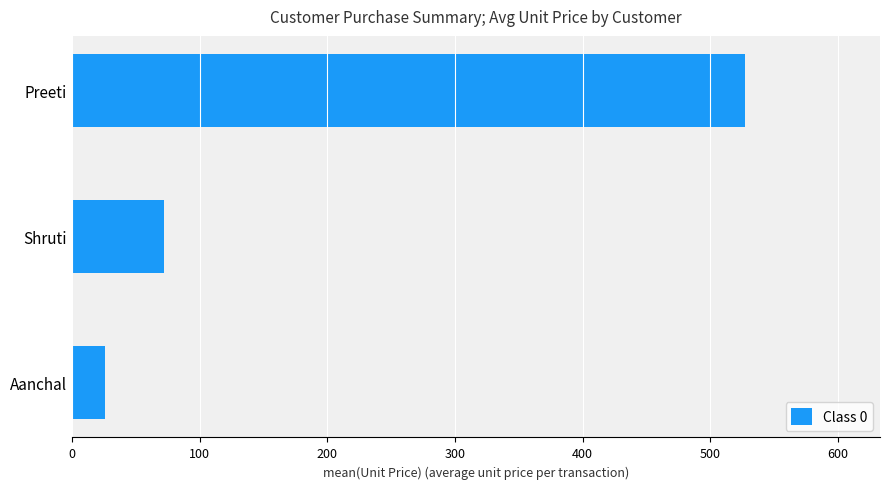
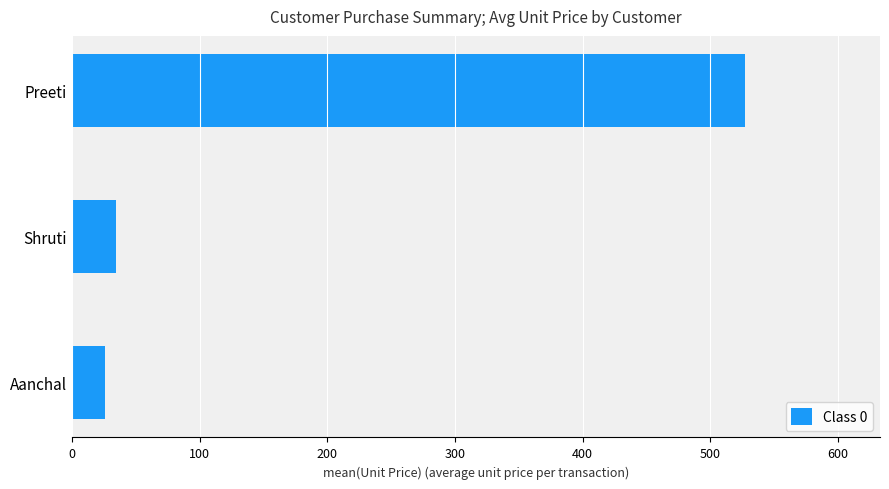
Shruti: 72 -> 34
